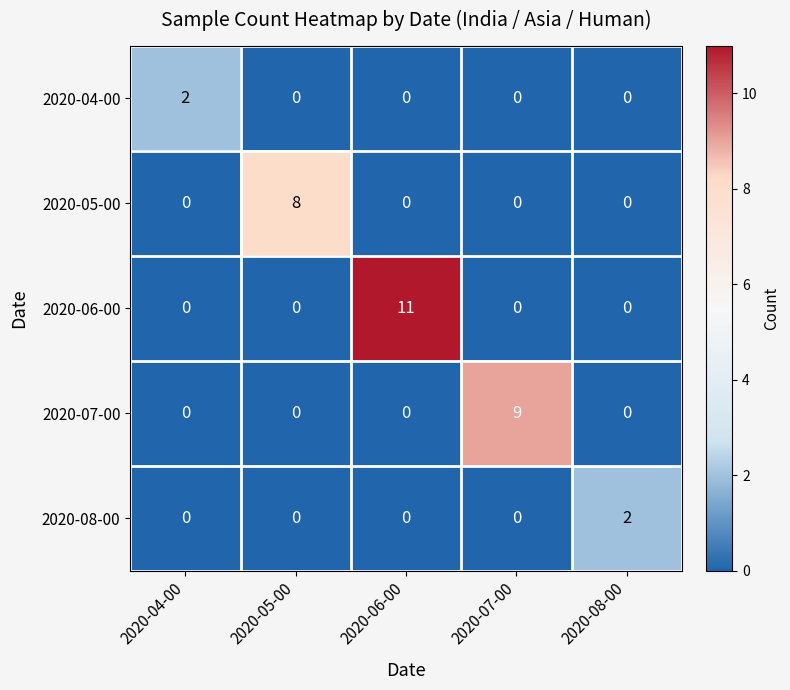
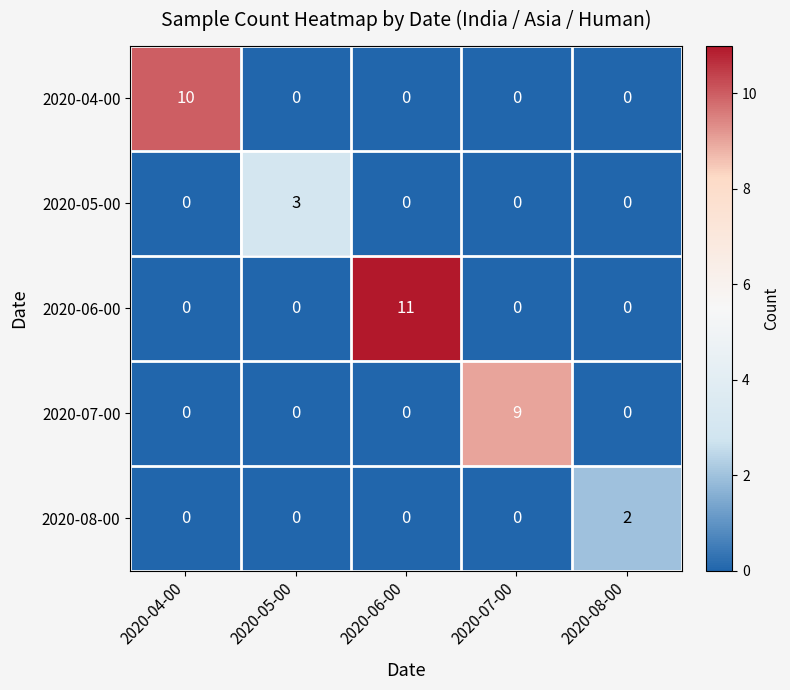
2020-04-00, 2020-04-00: 2 -> 10
2020-05-00, 2020-05-00: 8 -> 3
